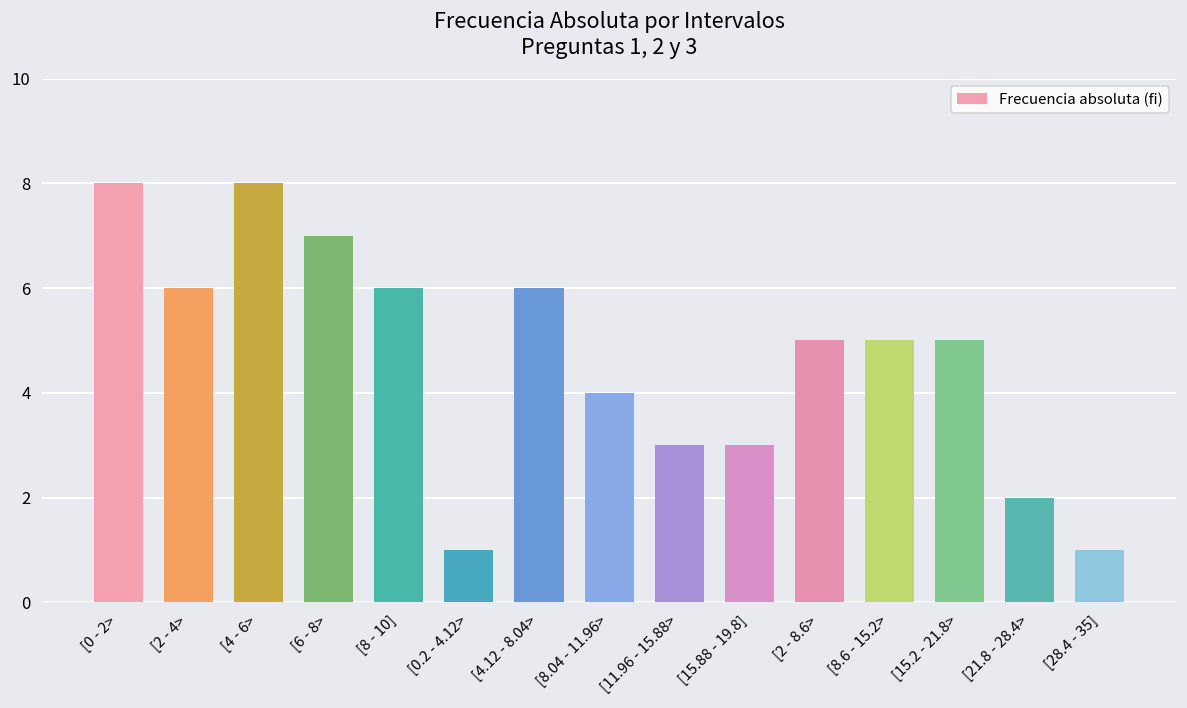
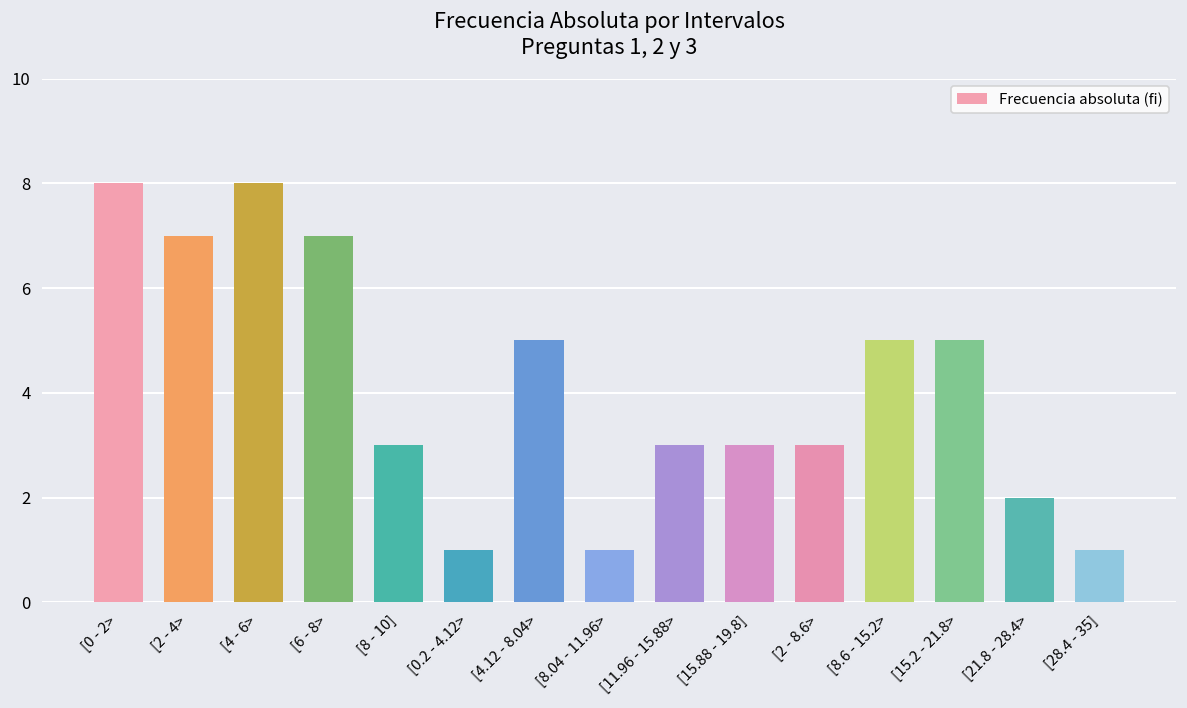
[2 - 4>: 6 -> 7
[8 - 10]: 6 -> 3
[4.12 - 8.04>: 6 -> 5
[8.04 - 11.96>: 4 -> 1
[2 - 8.6>: 5 -> 3
